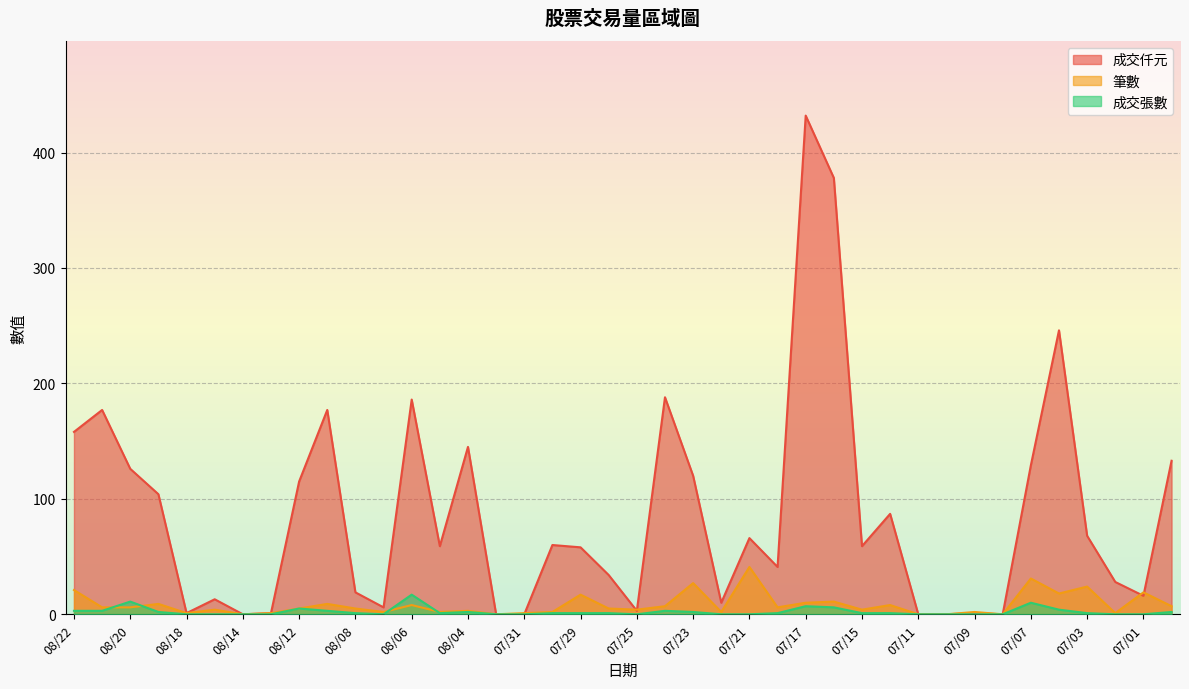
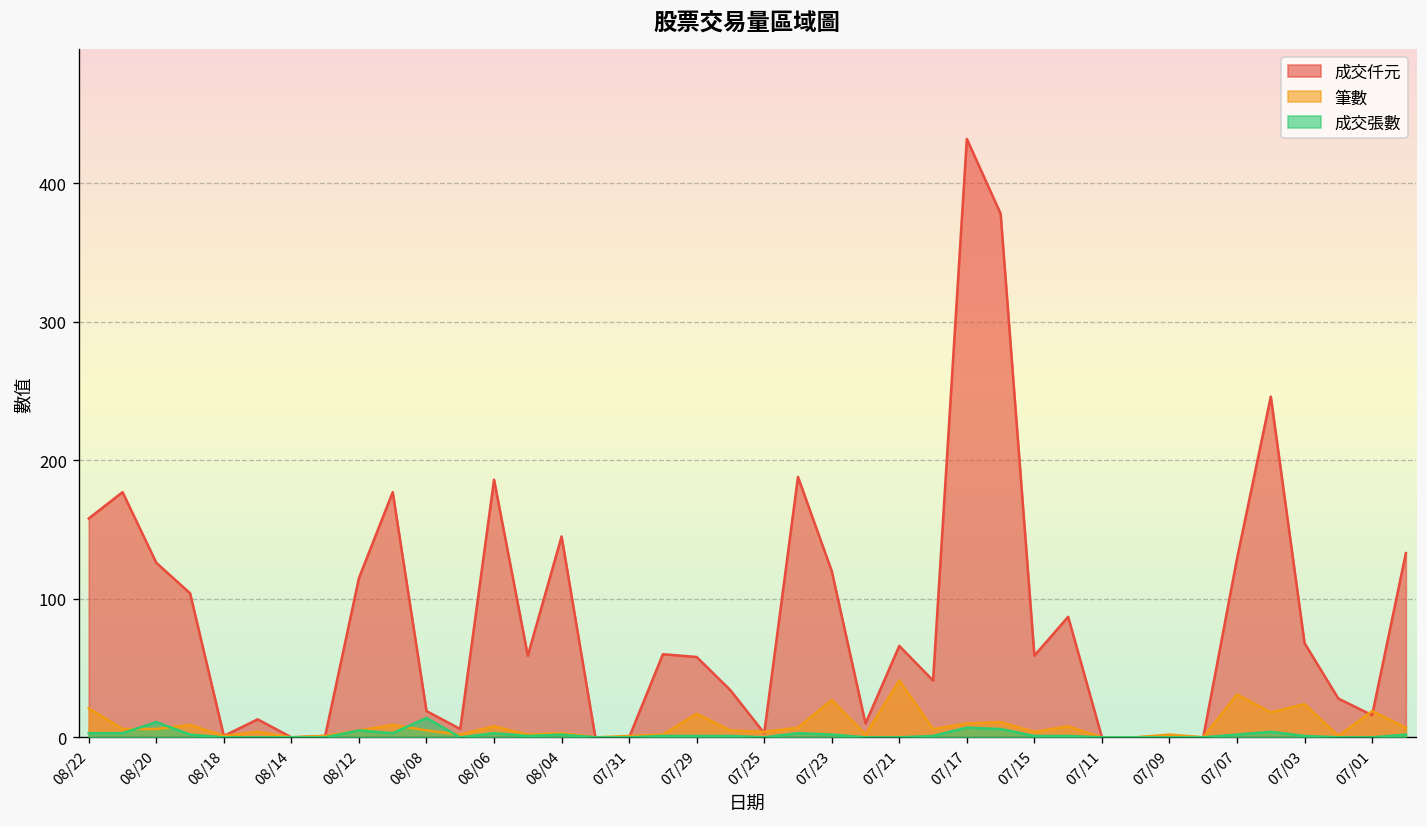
成交張數, 08/08: 1 -> 14
成交張數, 08/06: 17 -> 3
成交張數, 07/07: 10 -> 2
